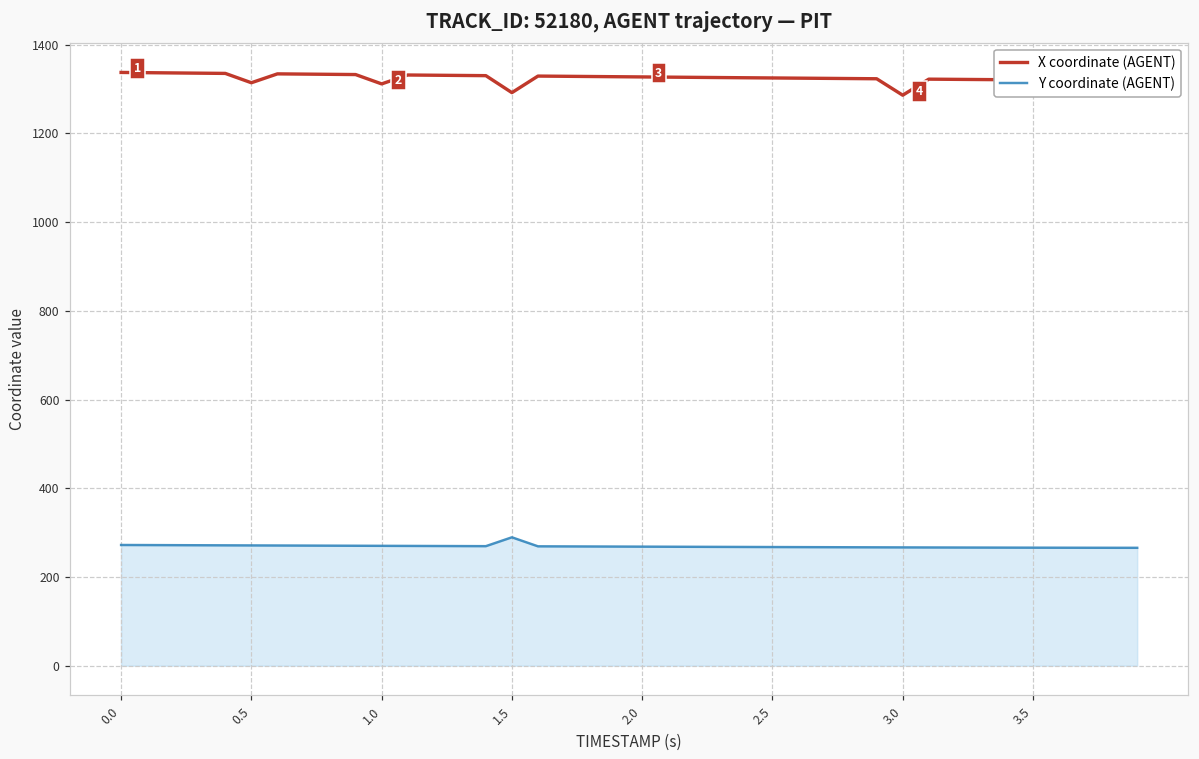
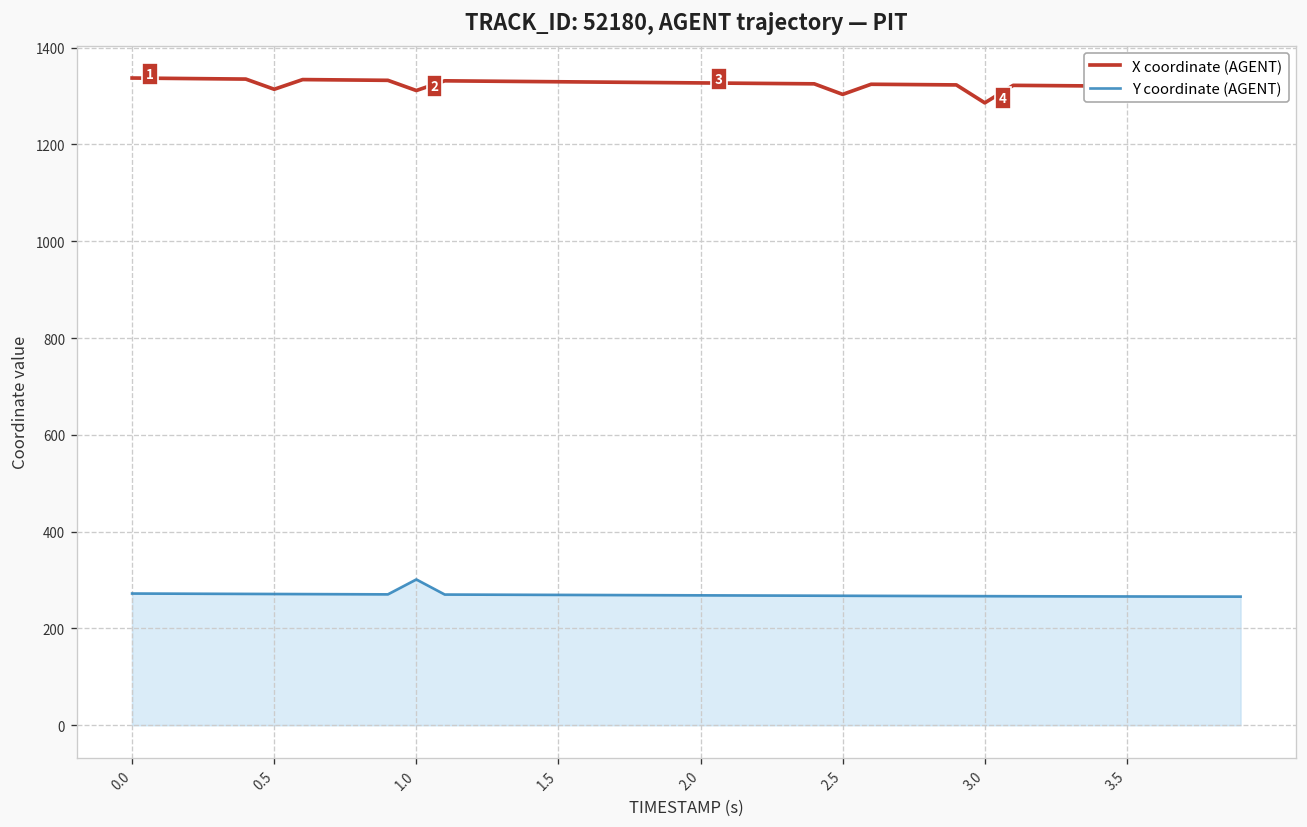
Y coordinate (AGENT), 1.0: 270 -> 300
X coordinate (AGENT), 1.5: 1290 -> 1330
Y coordinate (AGENT), 1.5: 290 -> 270
X coordinate (AGENT), 2.5: 1320 -> 1300
